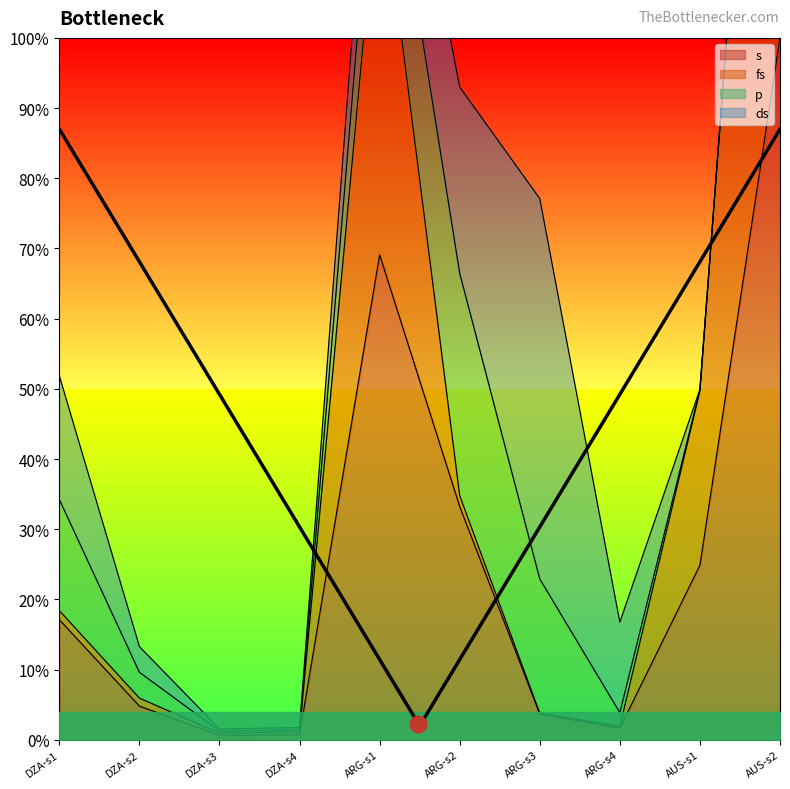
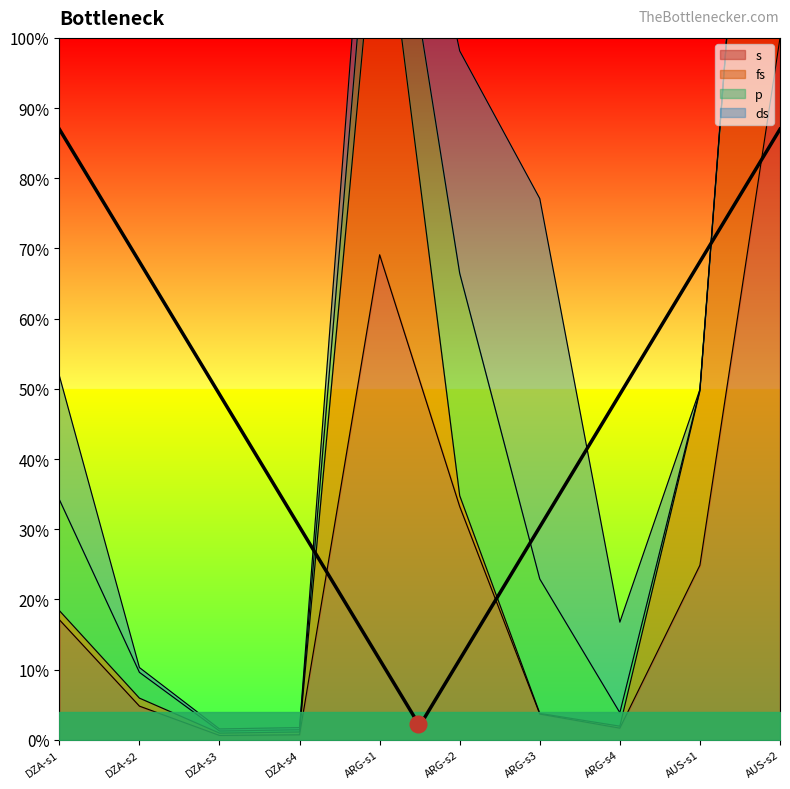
ds, DZA-s2: 4% -> 1%
ds, ARG-s2: 27% -> 32%
